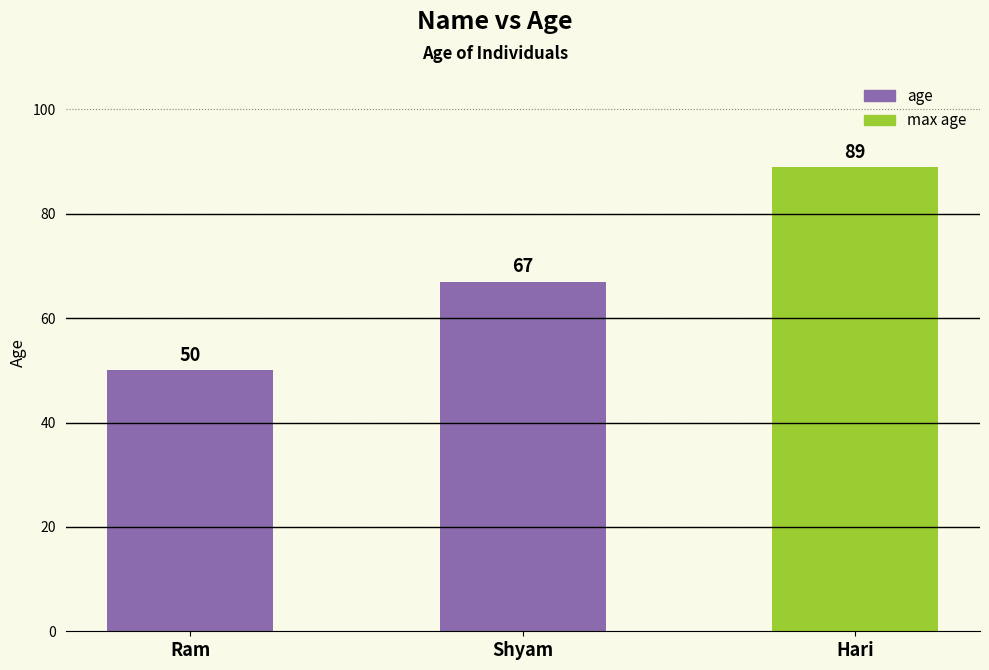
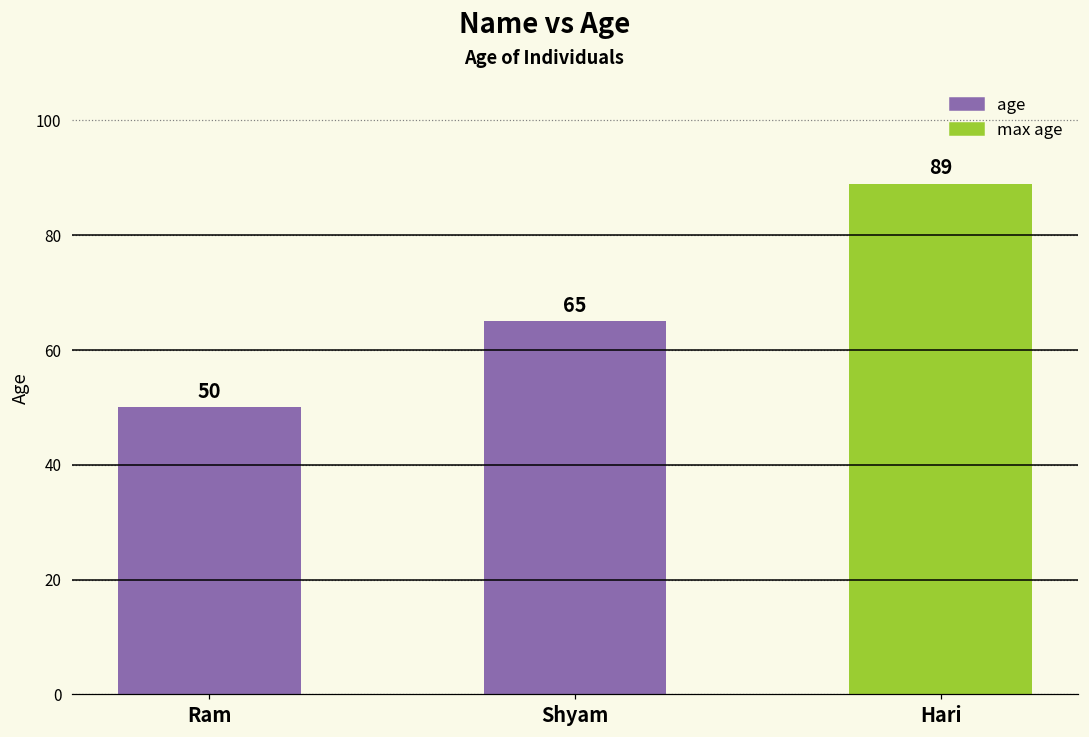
Shyam: 67 -> 65
